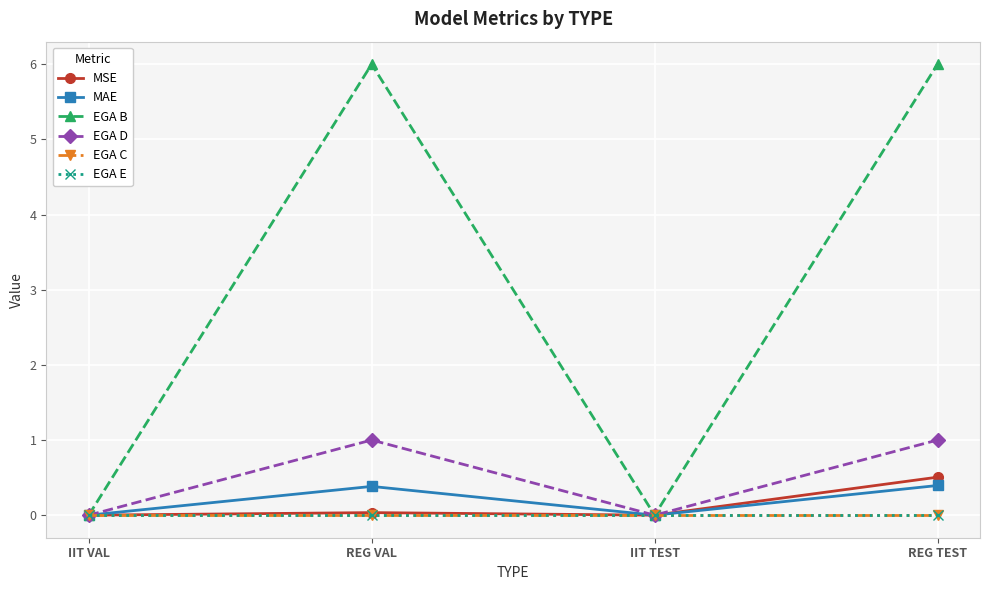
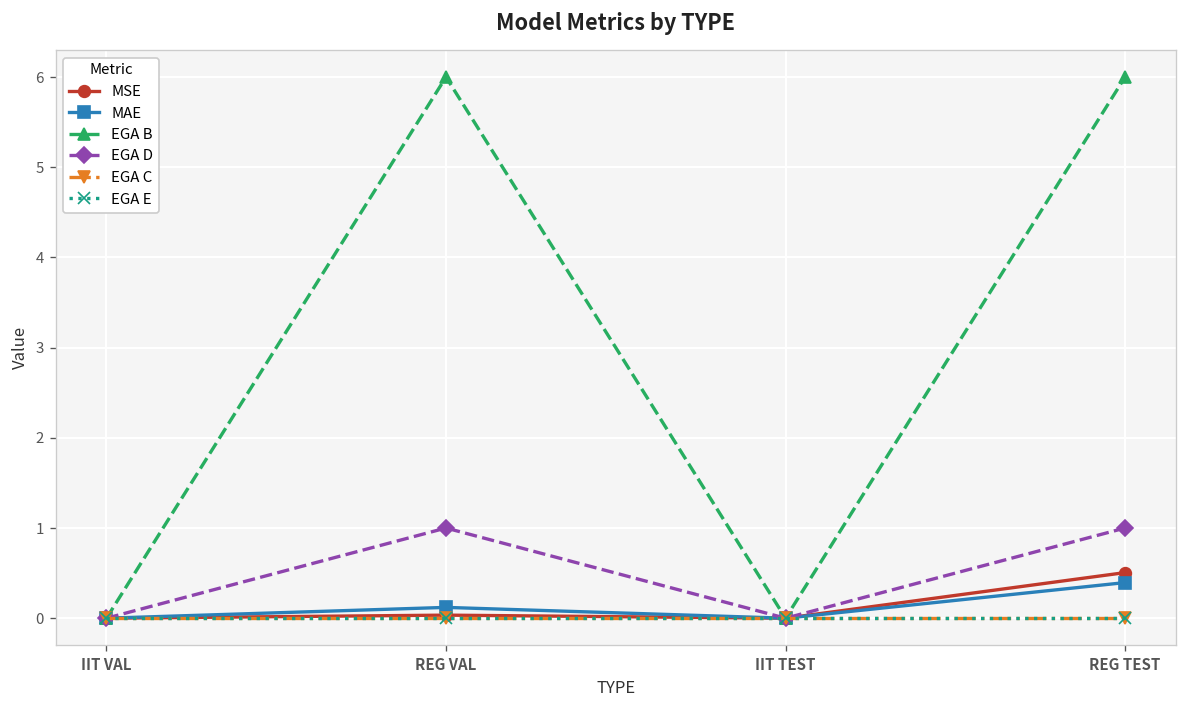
MAE, REG VAL: 0.4 -> 0.1
